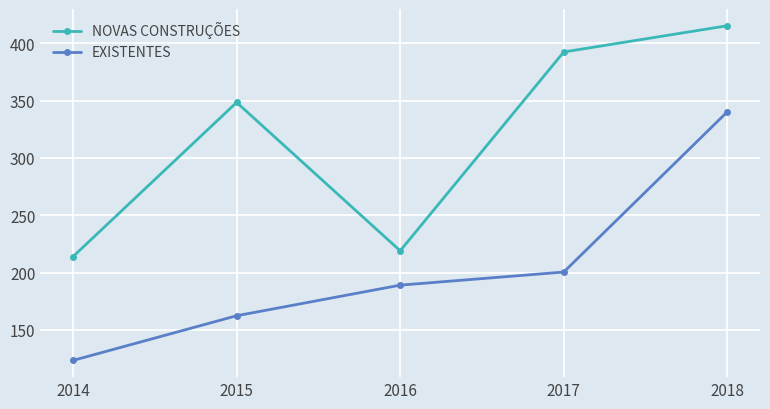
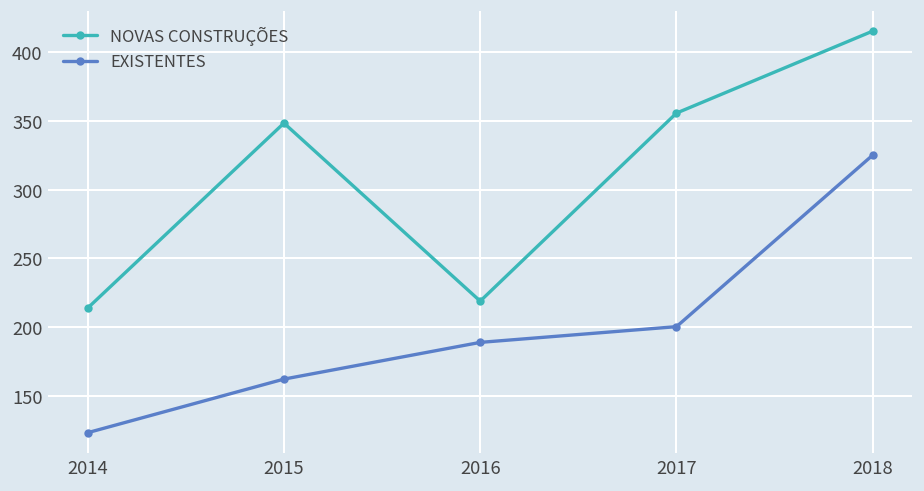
NOVAS CONSTRUÇÕES, 2017: 392 -> 356
EXISTENTES, 2018: 340 -> 325
